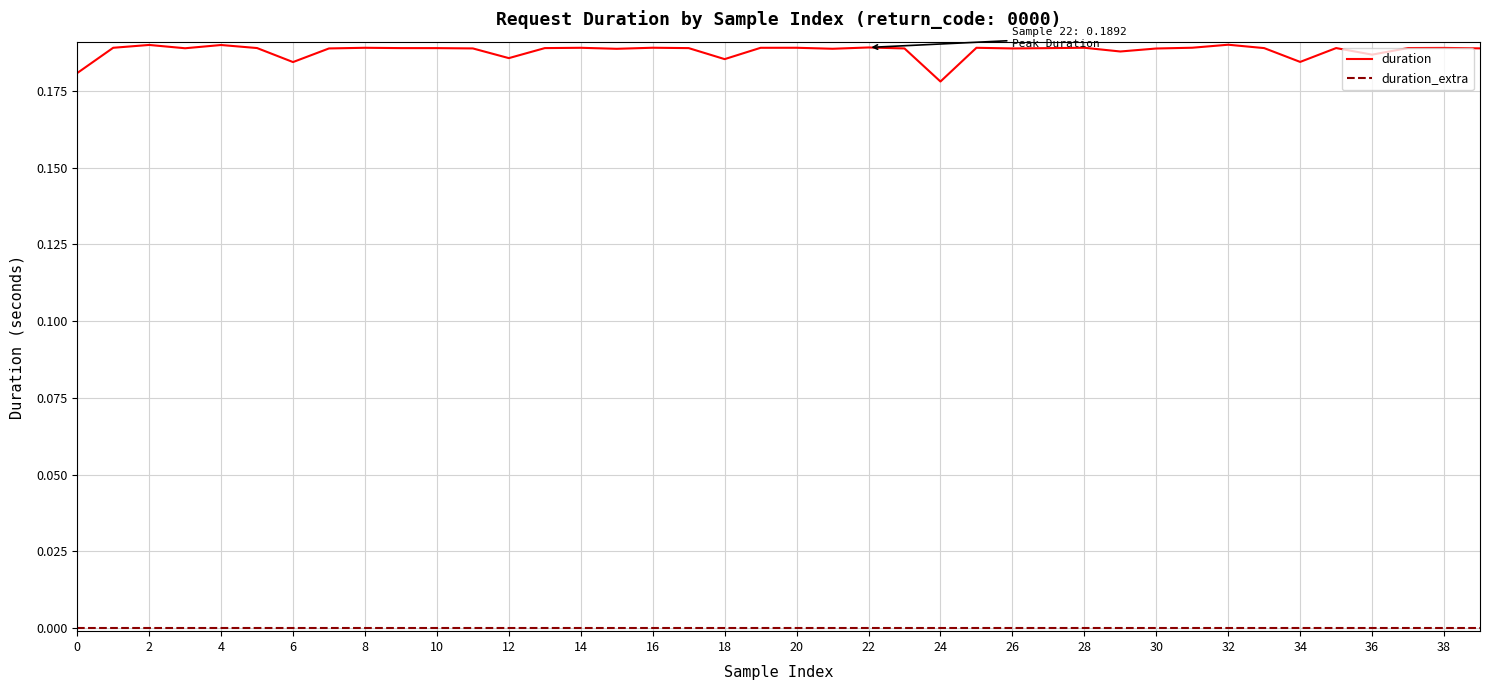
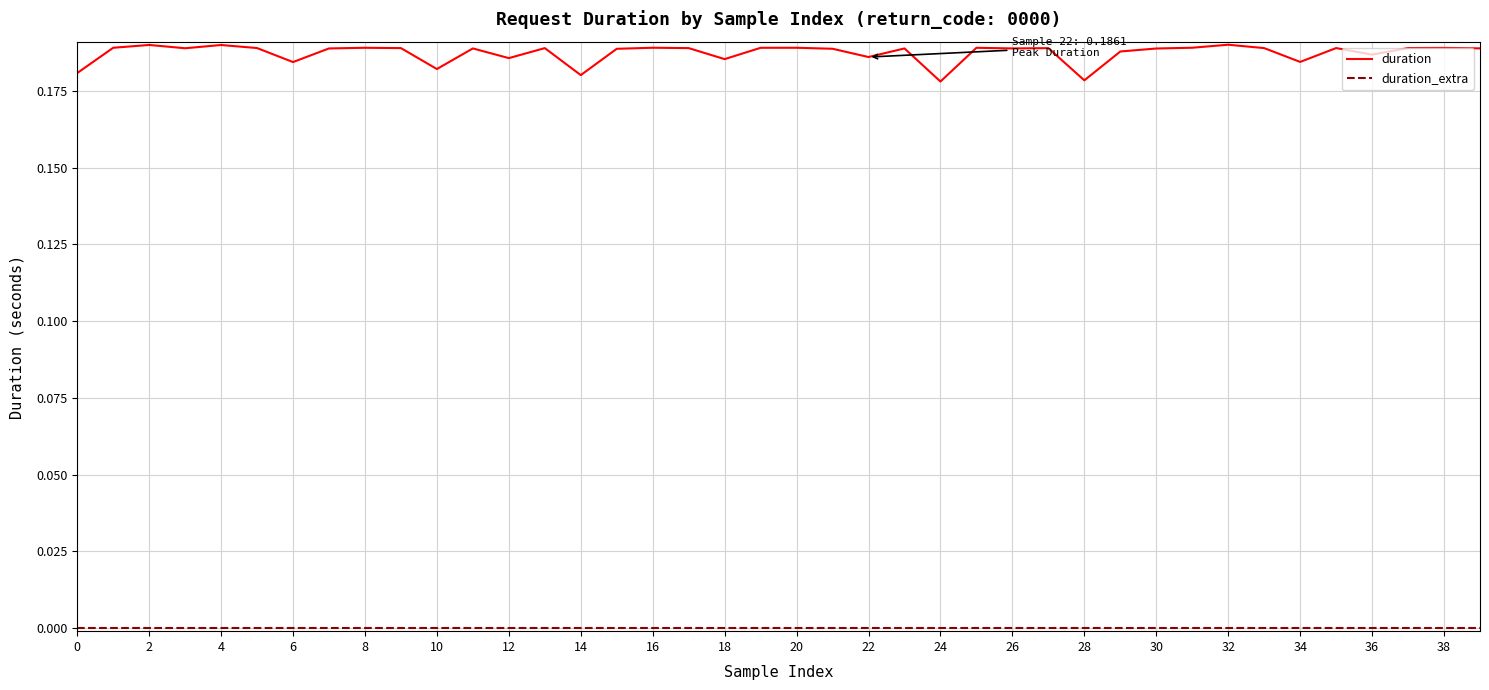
duration, 10: 0.189 -> 0.182
duration, 14: 0.189 -> 0.180
duration, 22: 0.1892 -> 0.1861
duration, 28: 0.189 -> 0.178
